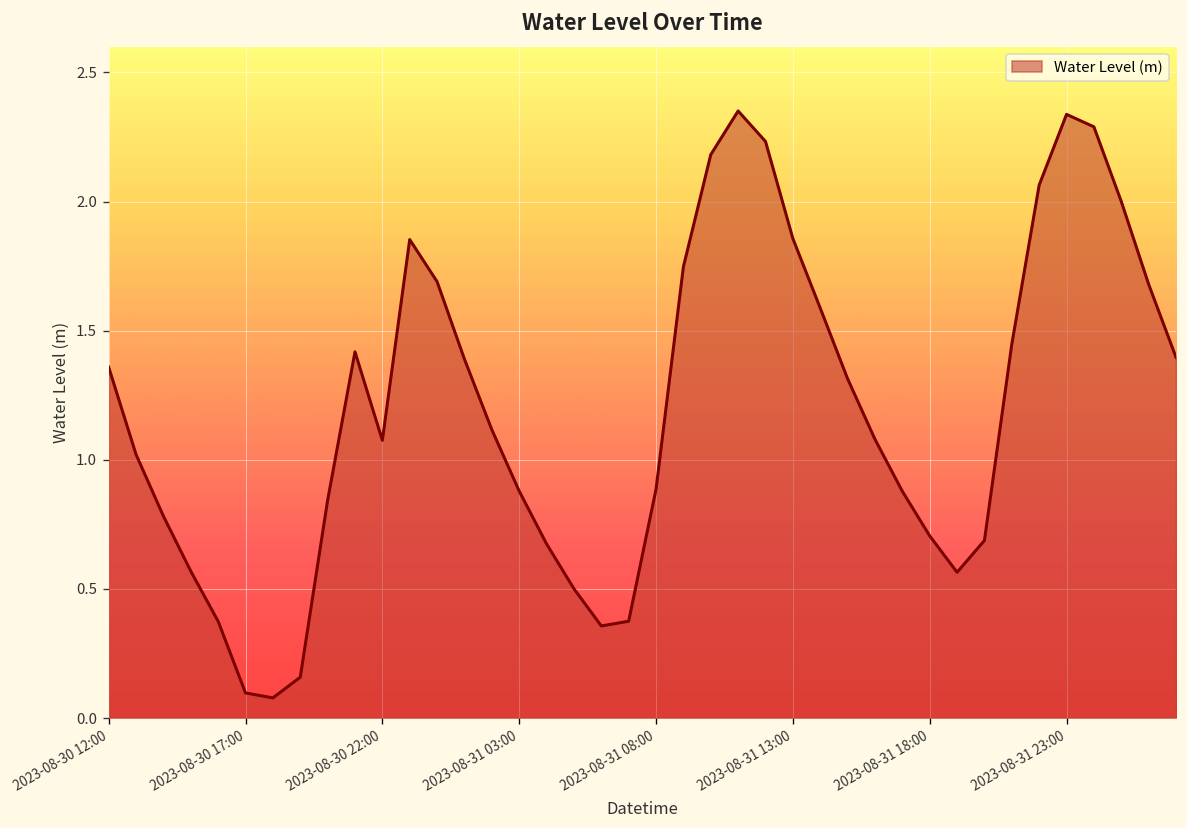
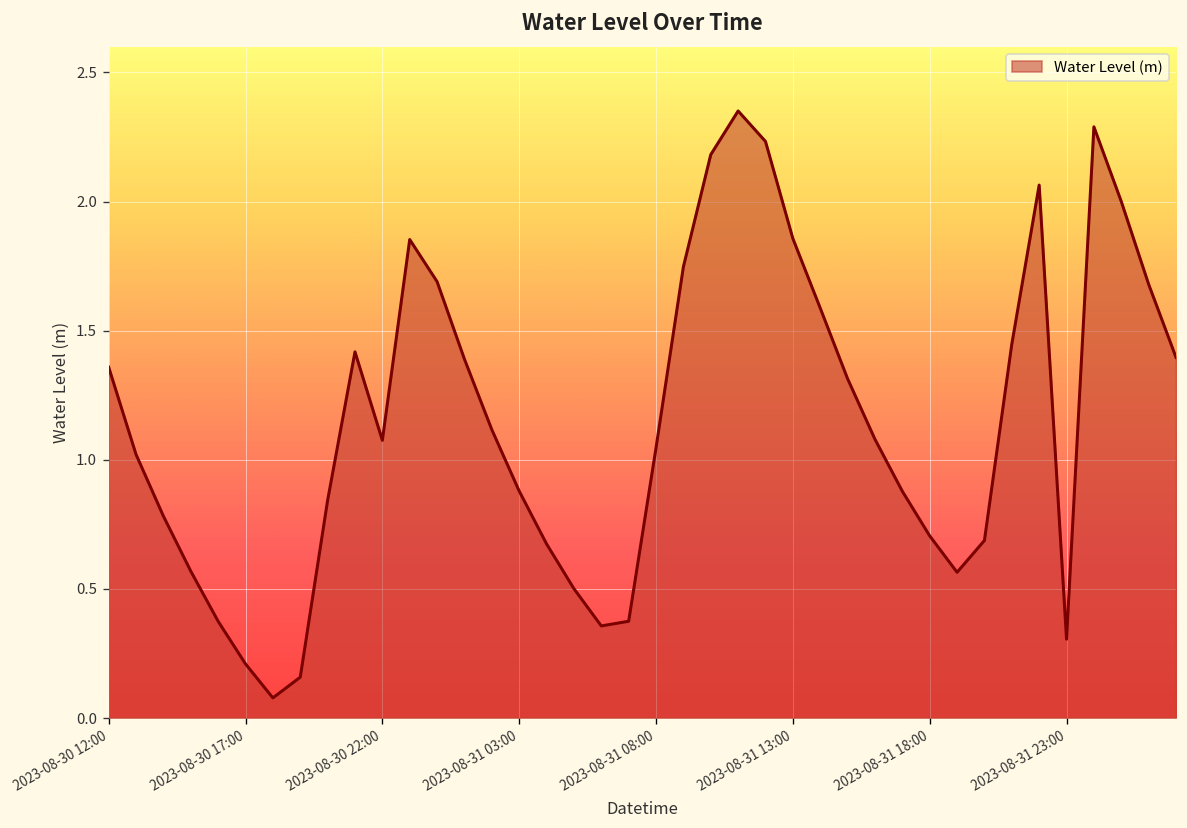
2023-08-30 17:00: 0.10 -> 0.21
2023-08-31 08:00: 0.89 -> 1.05
2023-08-31 23:00: 2.34 -> 0.31
